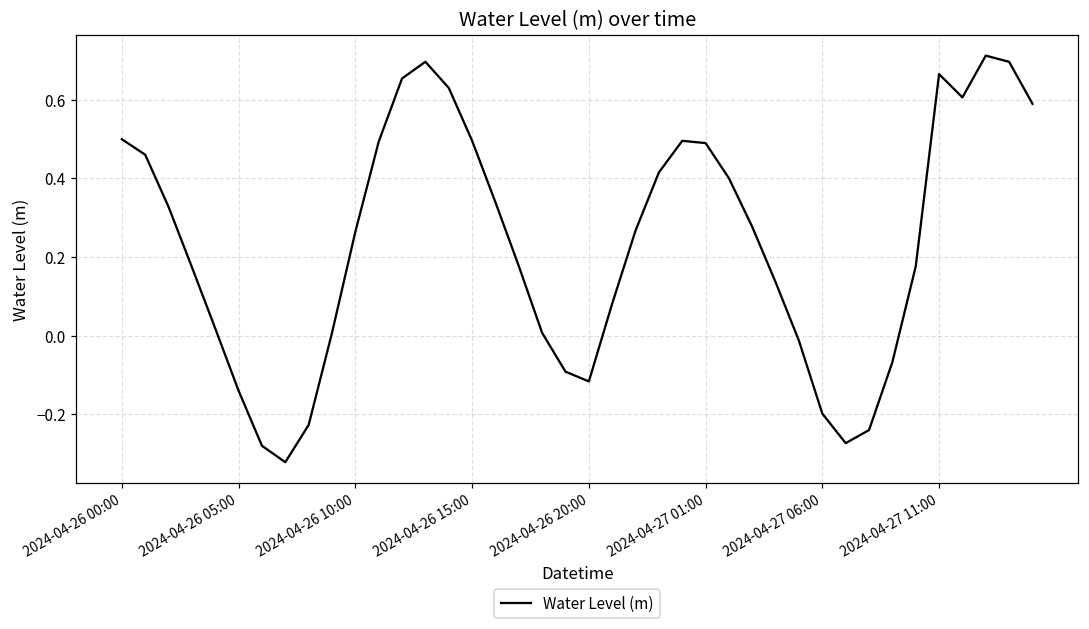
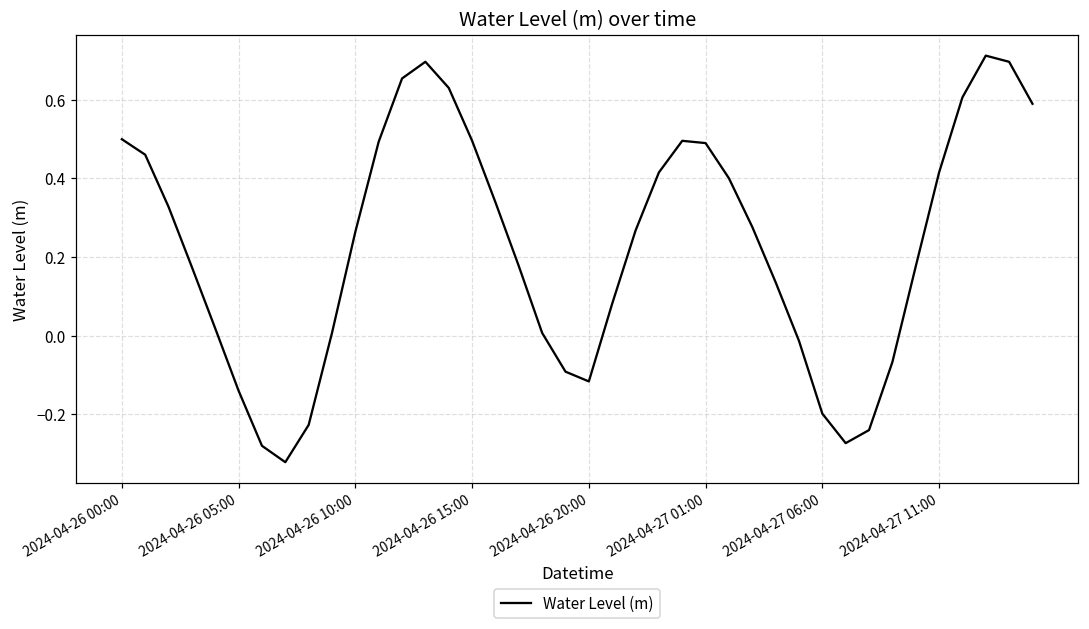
2024-04-27 11:00: 0.66 -> 0.41
